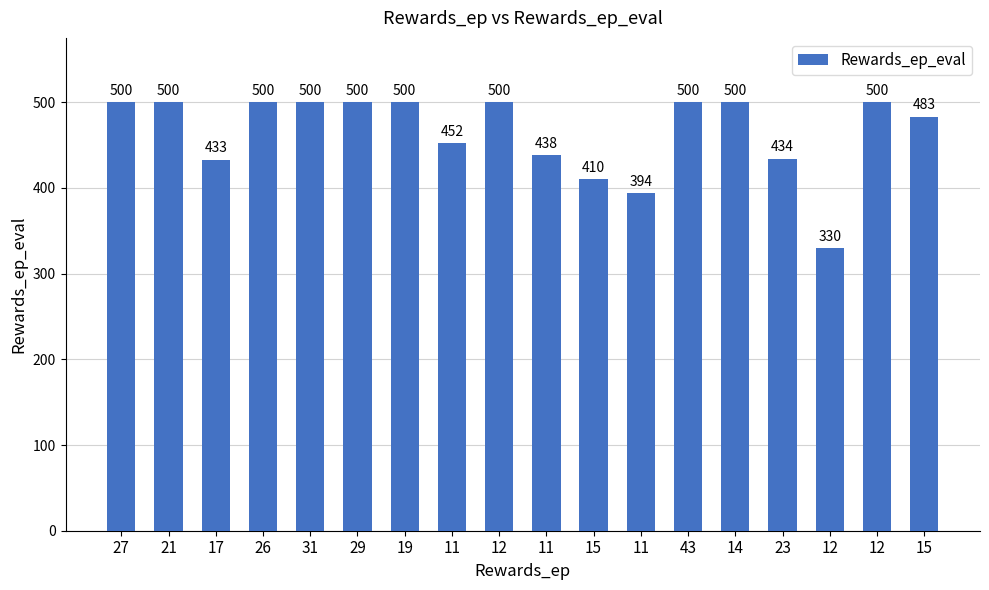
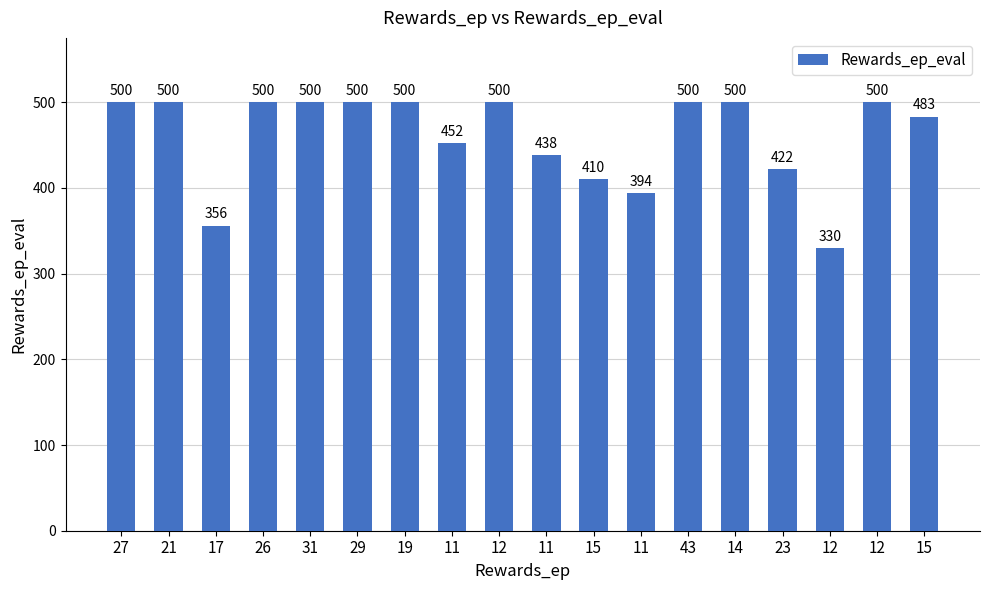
17: 433 -> 356
23: 434 -> 422
